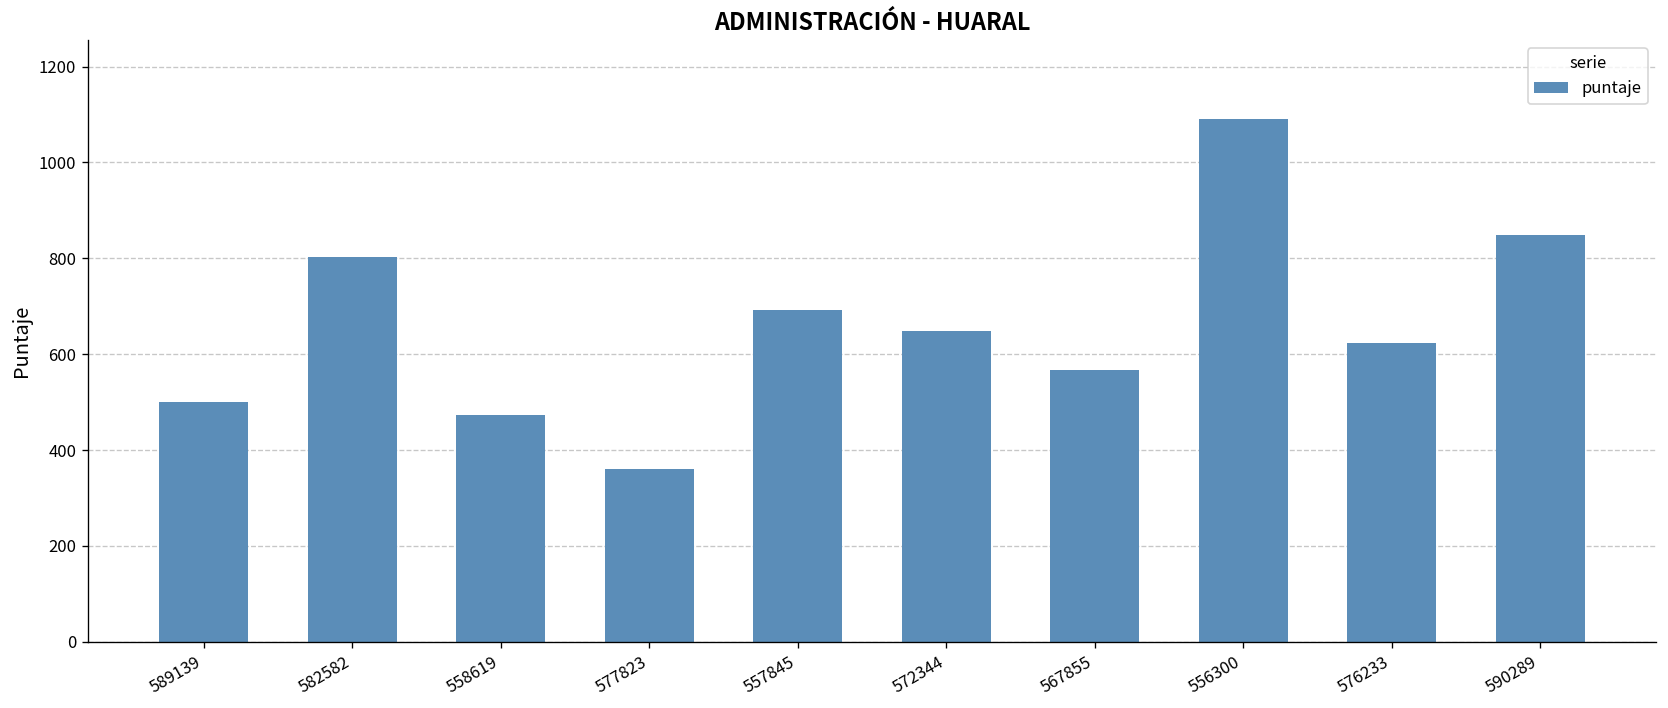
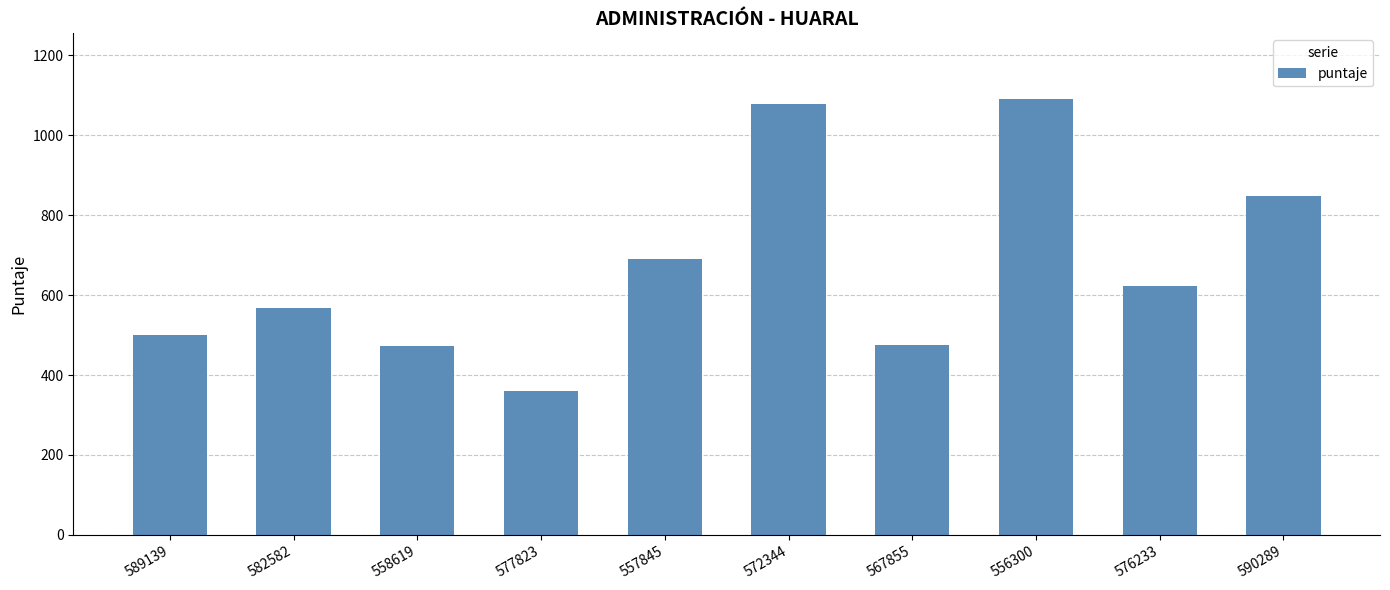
582582: 800 -> 570
572344: 650 -> 1080
567855: 570 -> 480
